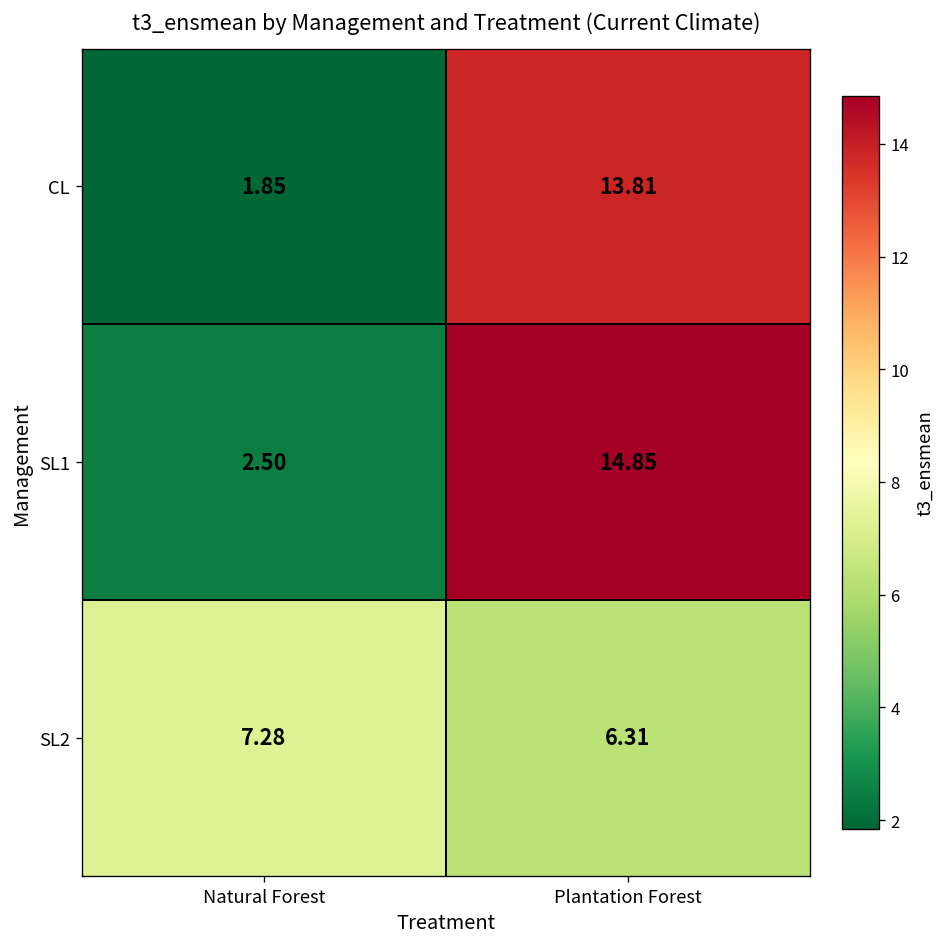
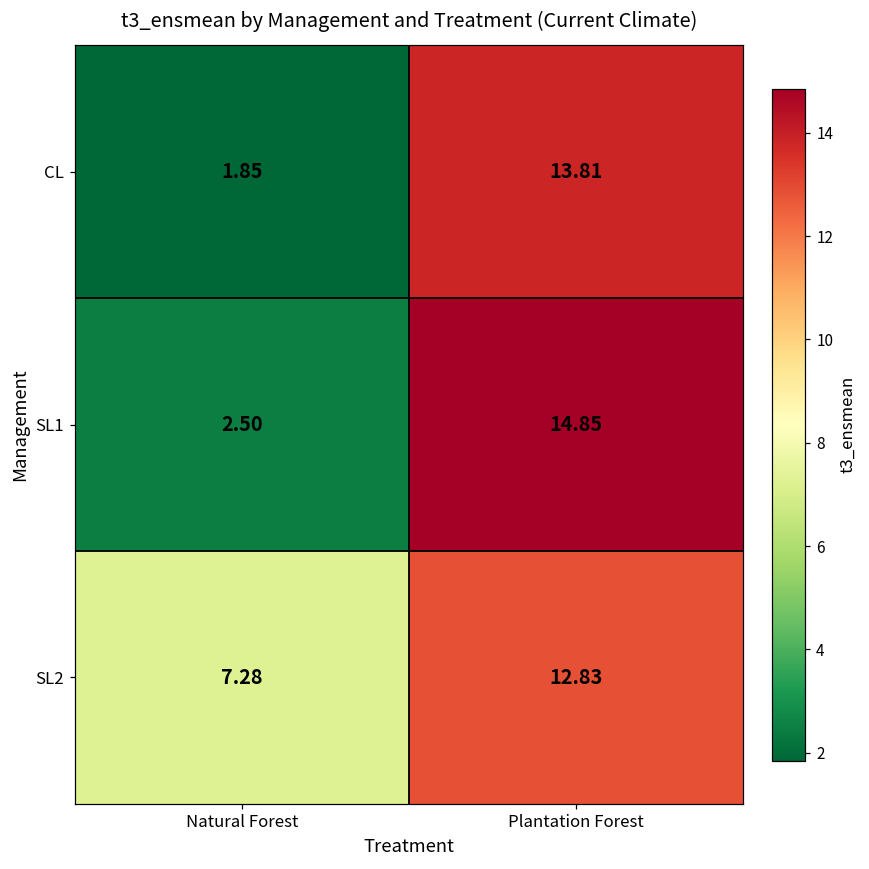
SL2, Plantation Forest: 6.31 -> 12.83
